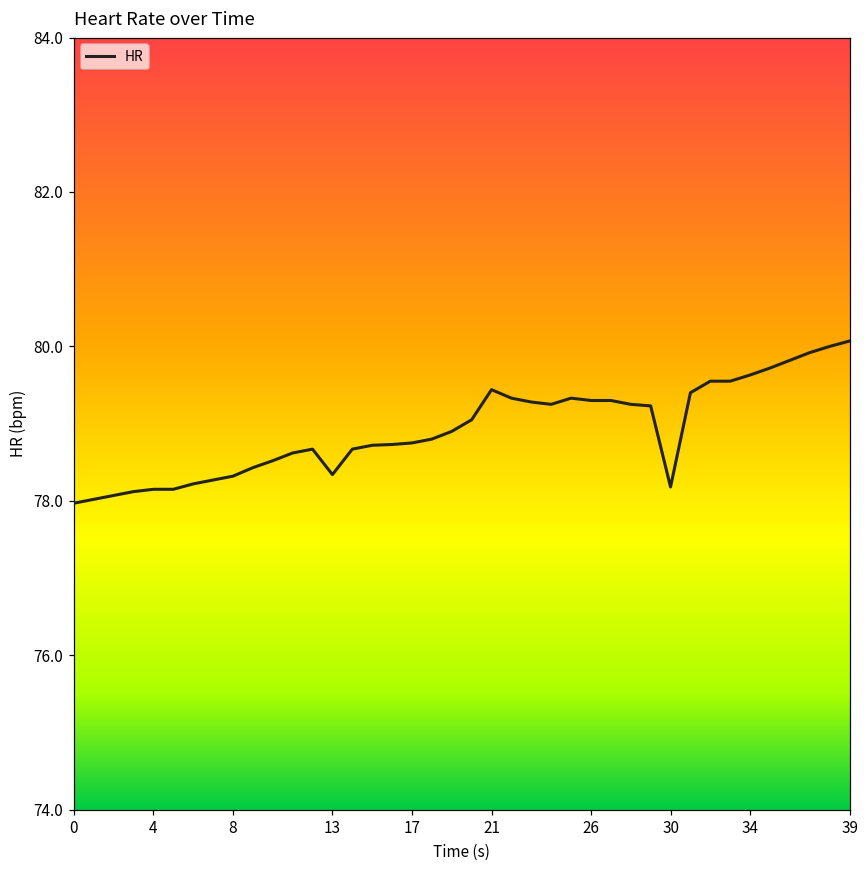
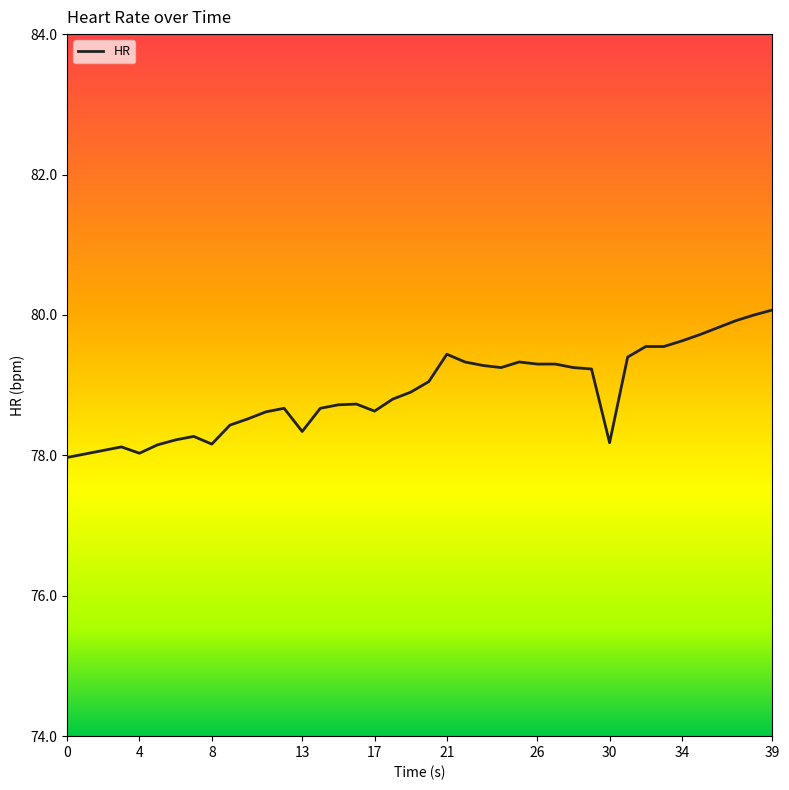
4: 78.2 -> 78.0
8: 78.3 -> 78.2
17: 78.8 -> 78.6
